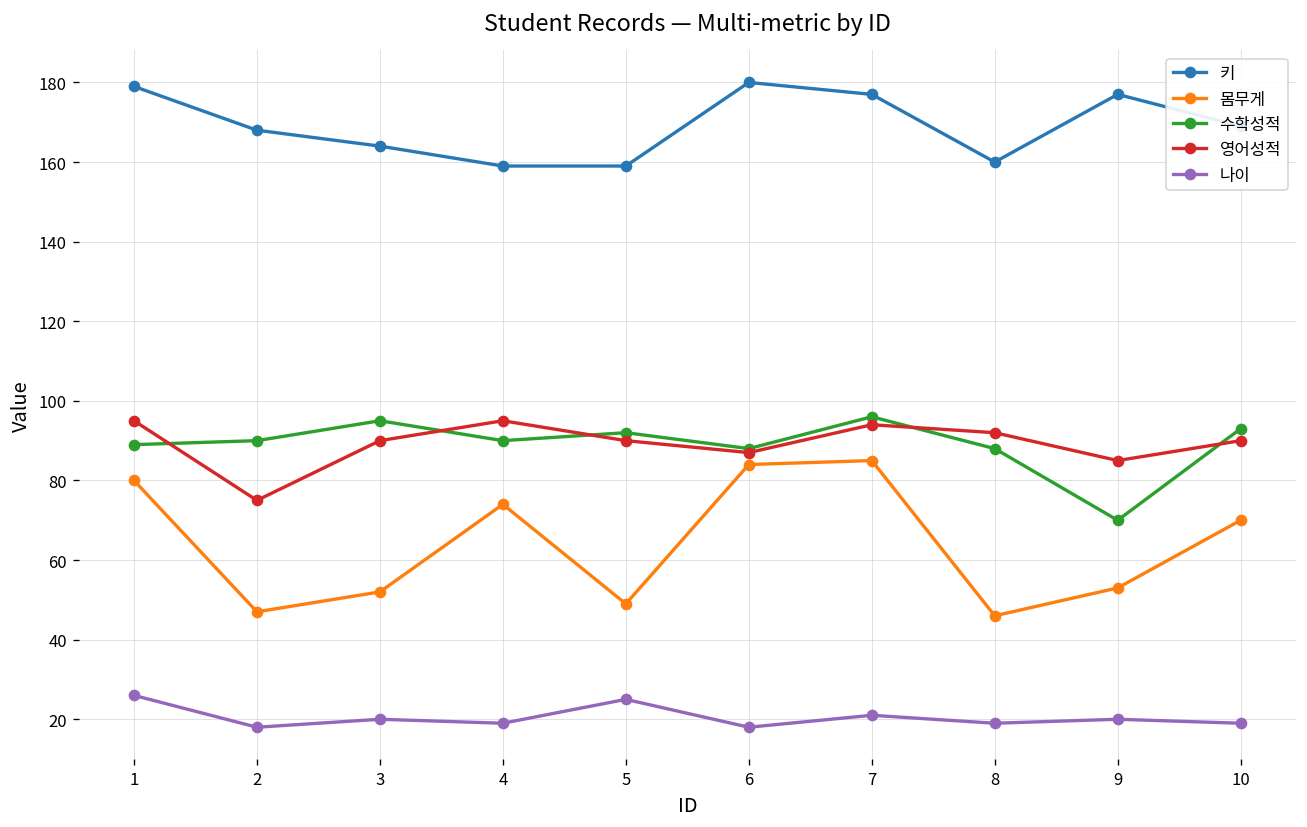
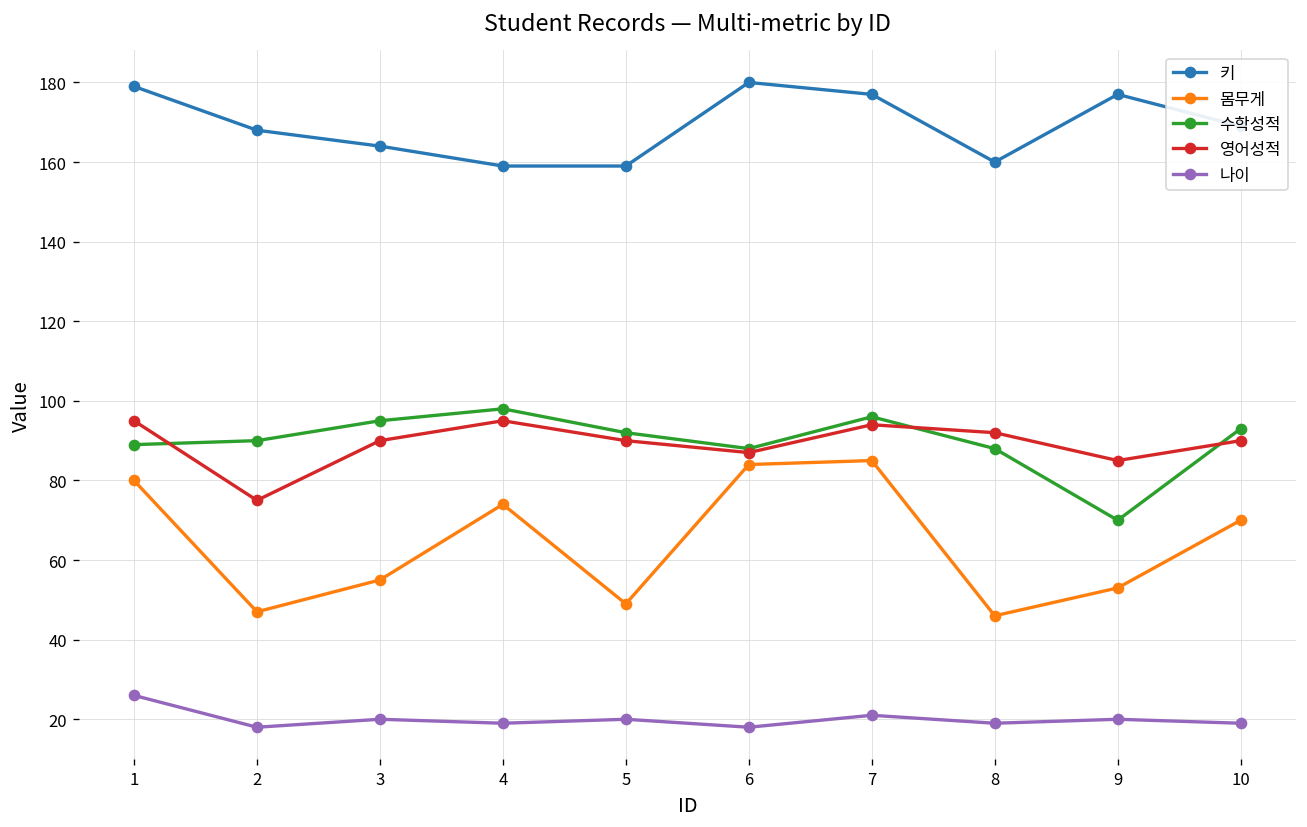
몸무게, 3: 52 -> 55
수학성적, 4: 90 -> 98
나이, 5: 25 -> 20
